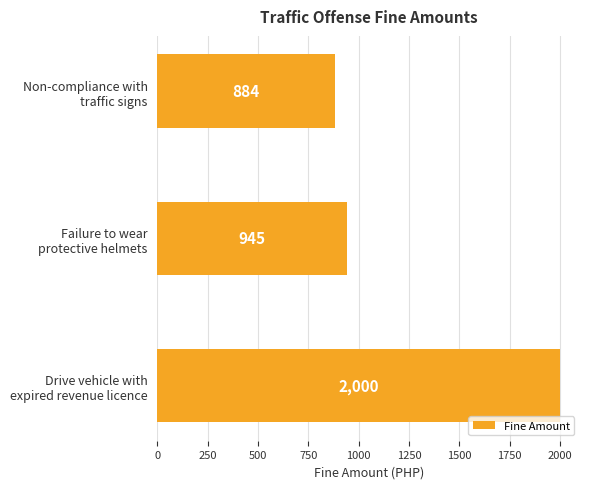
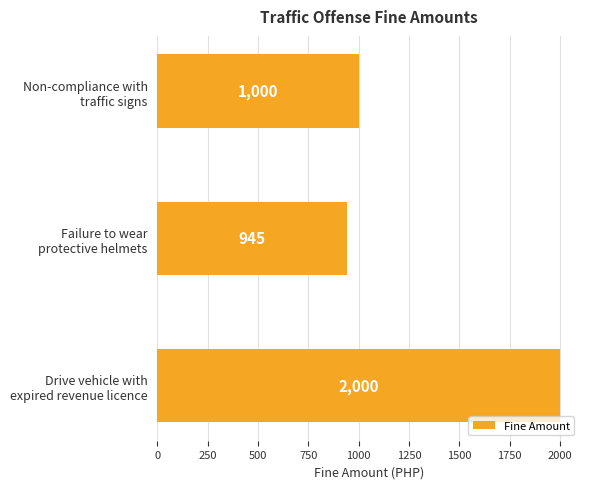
Non-compliance with traffic signs: 884 -> 1,000
